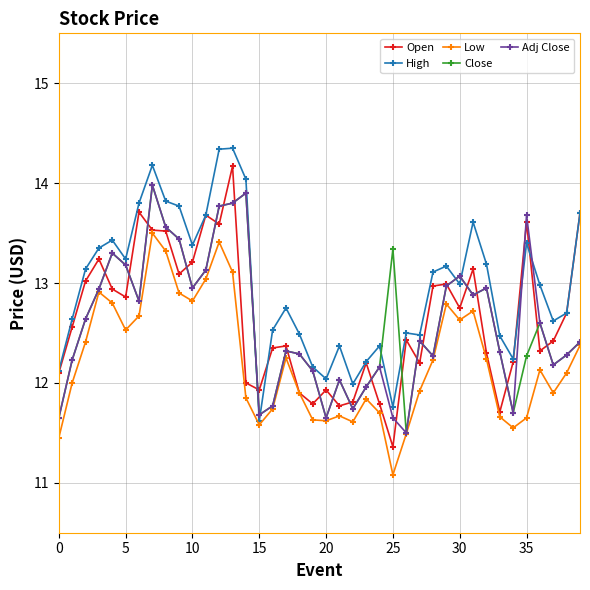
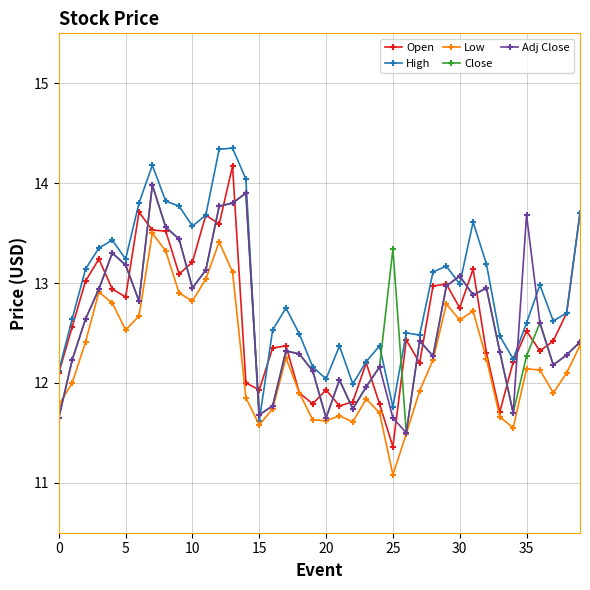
Low, 0: 11.5 -> 11.8
High, 10: 13.4 -> 13.6
Open, 35: 13.6 -> 12.5
High, 35: 13.4 -> 12.6
Low, 35: 11.7 -> 12.1
